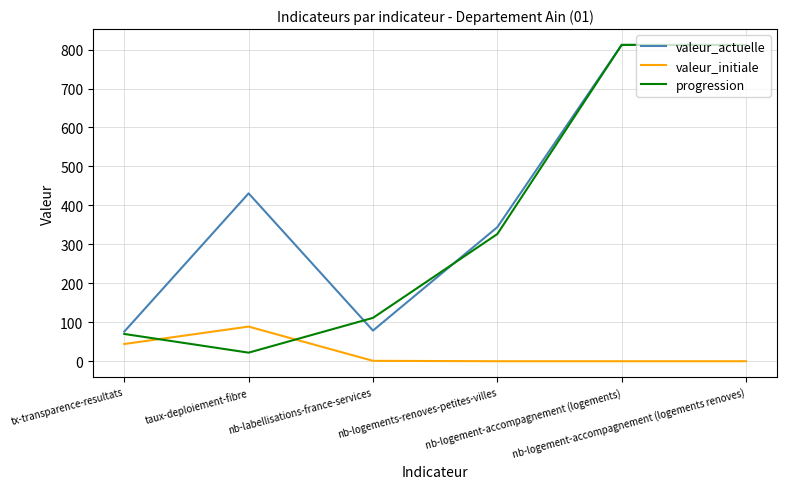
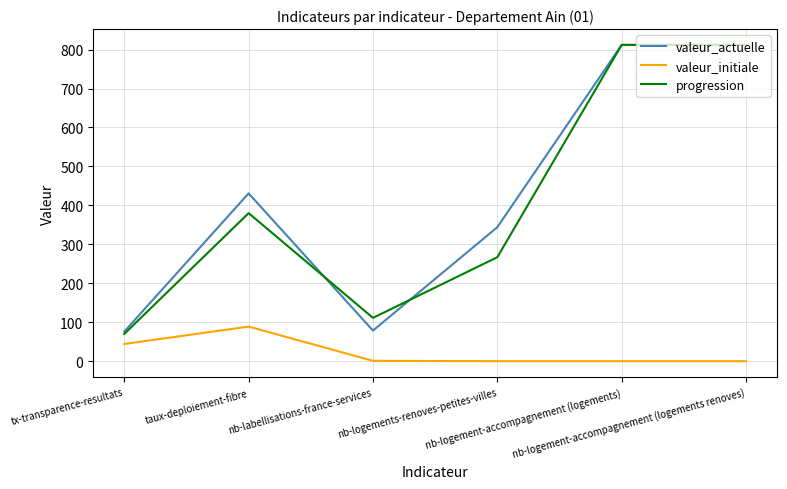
progression, taux-deploiement-fibre: 20 -> 380
progression, nb-logements-renoves-petites-villes: 330 -> 270
